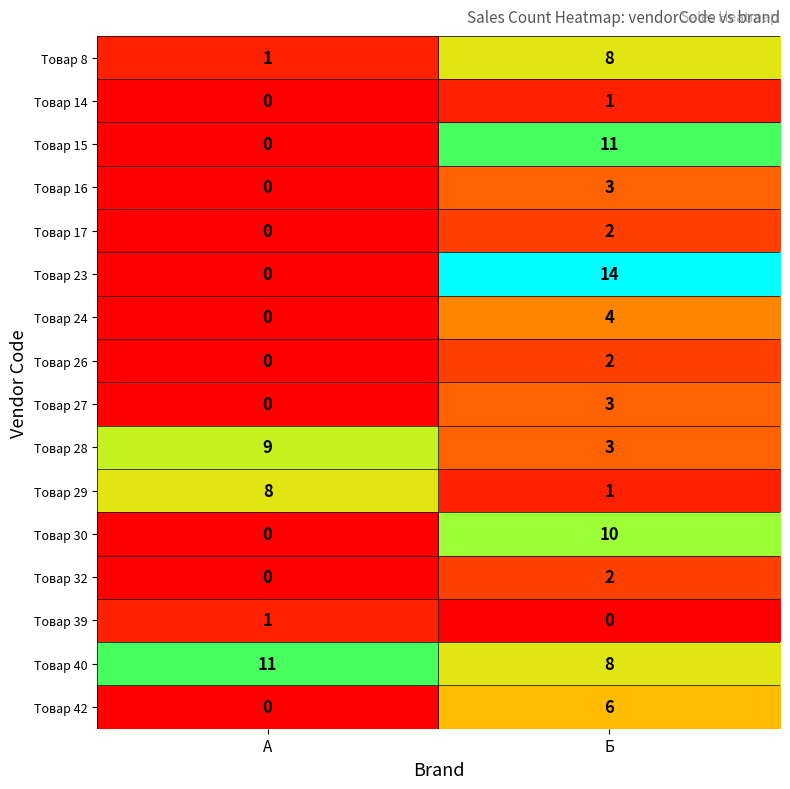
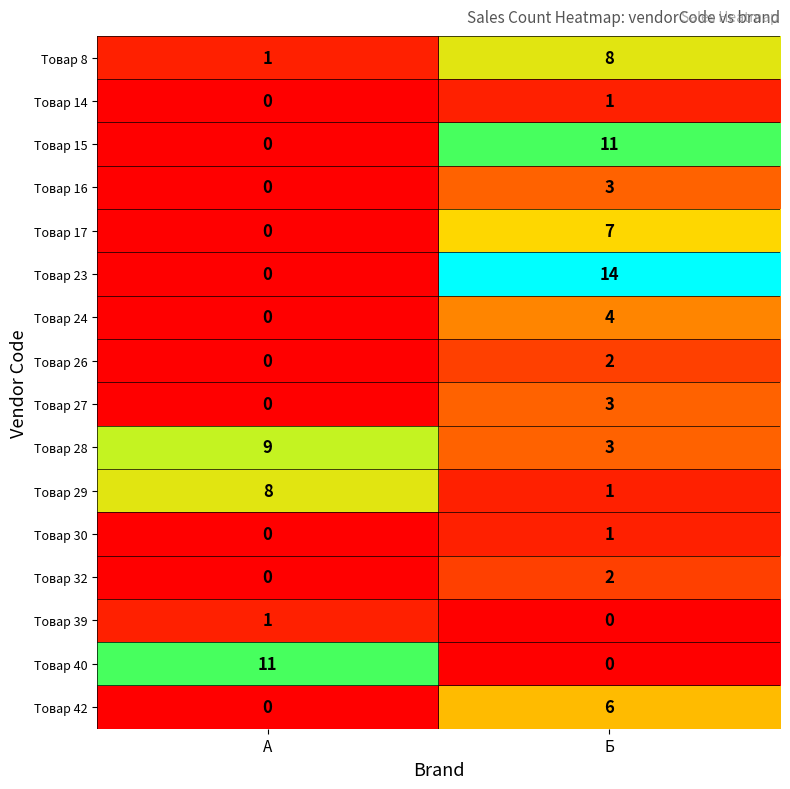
Товар 17, Б: 2 -> 7
Товар 30, Б: 10 -> 1
Товар 40, Б: 8 -> 0
